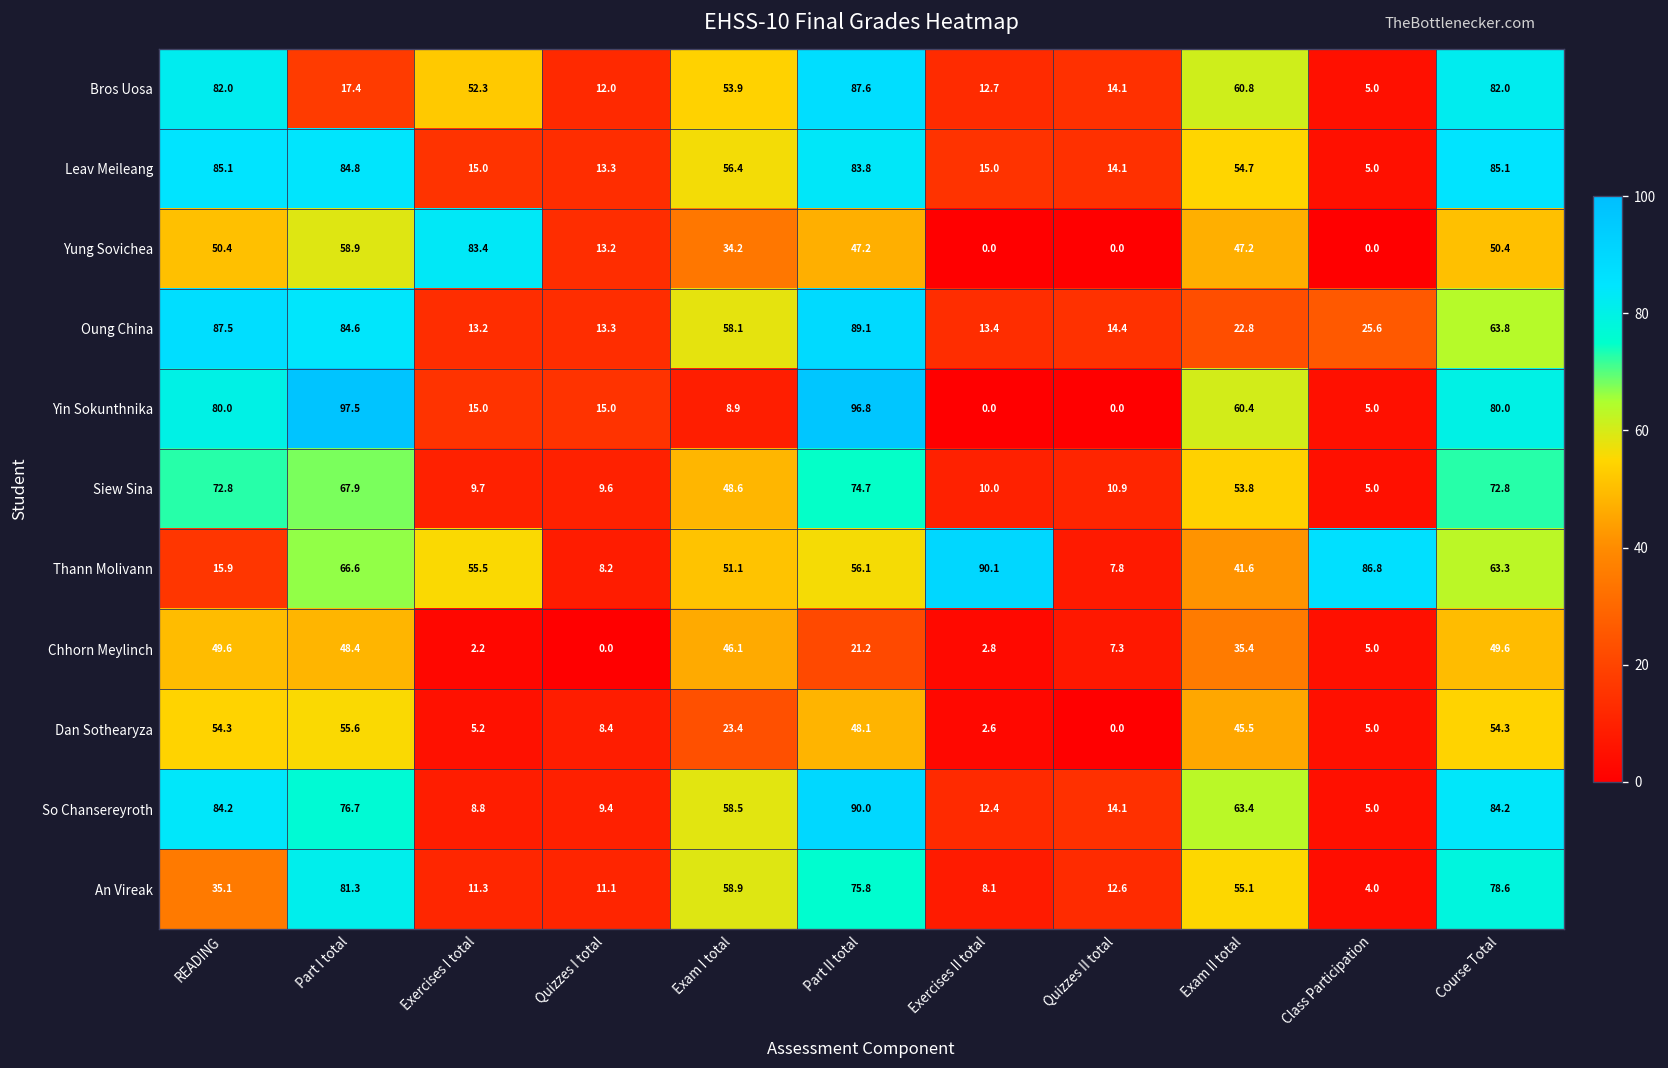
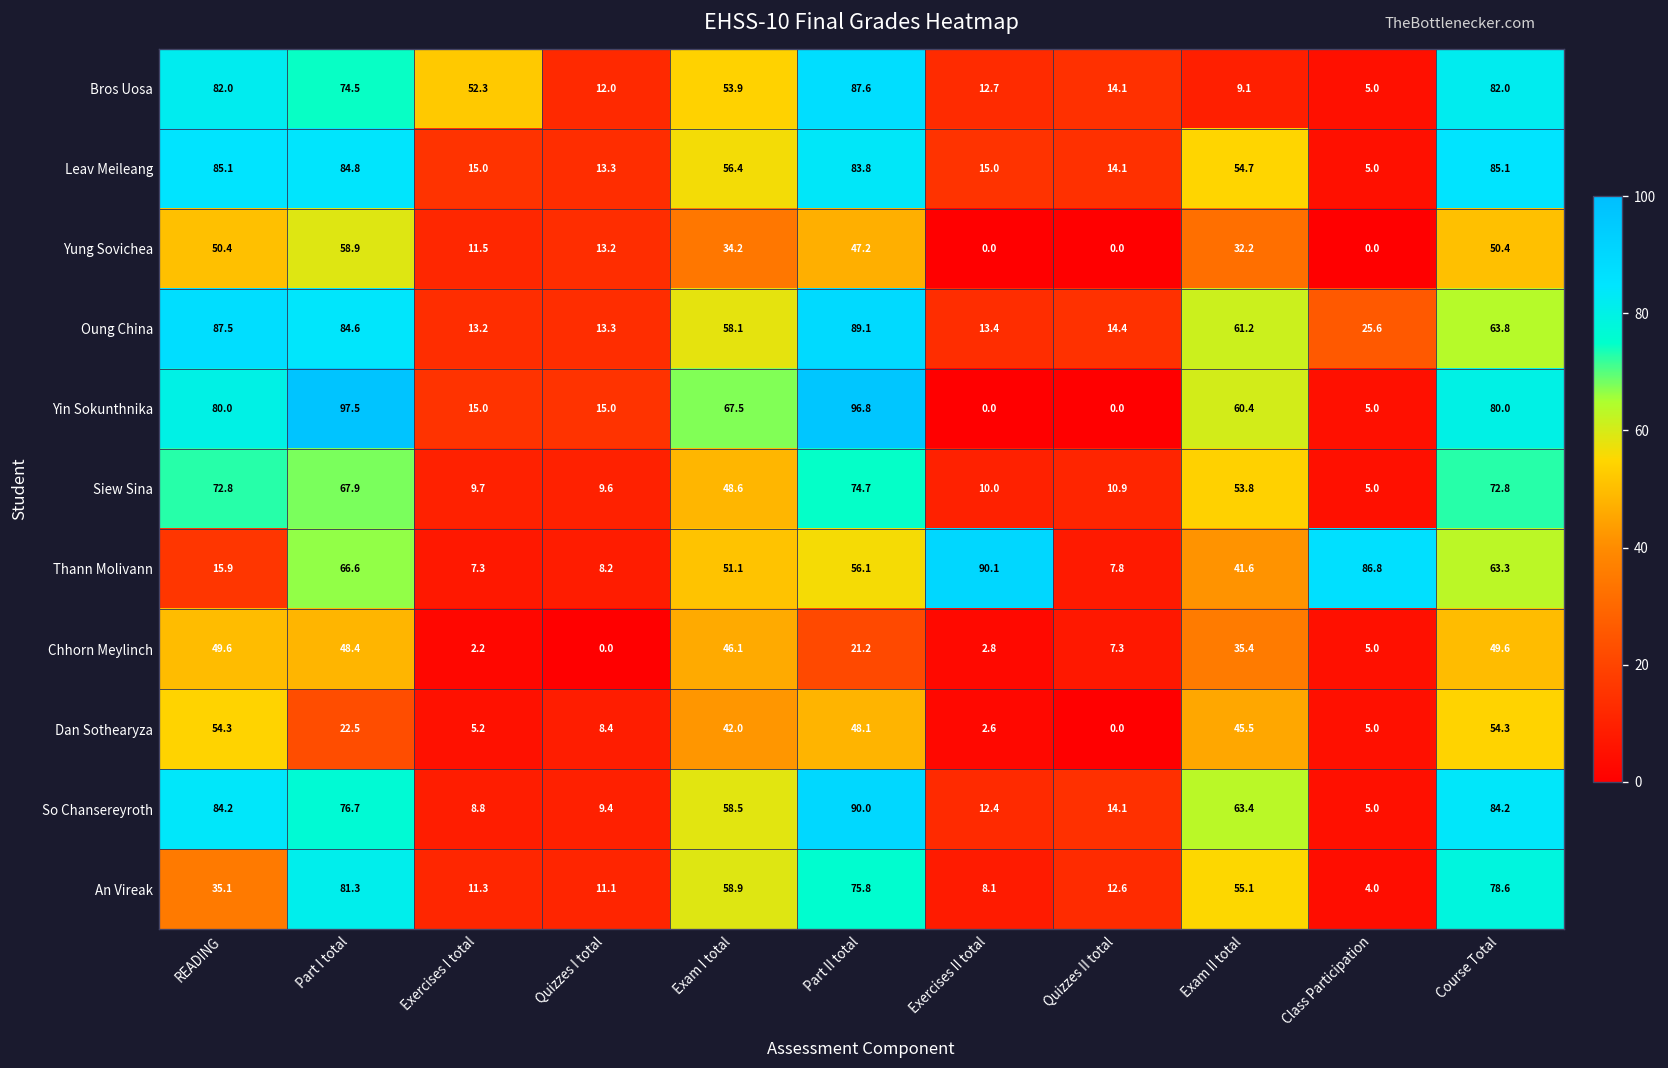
Bros Uosa, Part I total: 17.4 -> 74.5
Bros Uosa, Exam II total: 60.8 -> 9.1
Yung Sovichea, Exercises I total: 83.4 -> 11.5
Yung Sovichea, Exam II total: 47.2 -> 32.2
Oung China, Exam II total: 22.8 -> 61.2
Yin Sokunthnika, Exam I total: 8.9 -> 67.5
Thann Molivann, Exercises I total: 55.5 -> 7.3
Dan Sothearyza, Part I total: 55.6 -> 22.5
Dan Sothearyza, Exam I total: 23.4 -> 42.0
